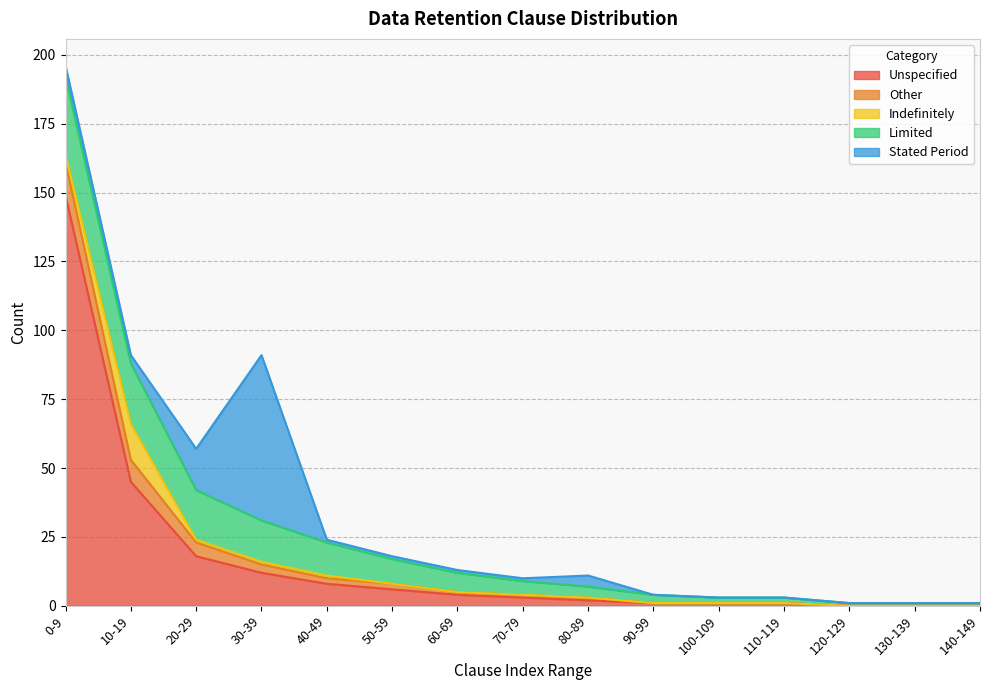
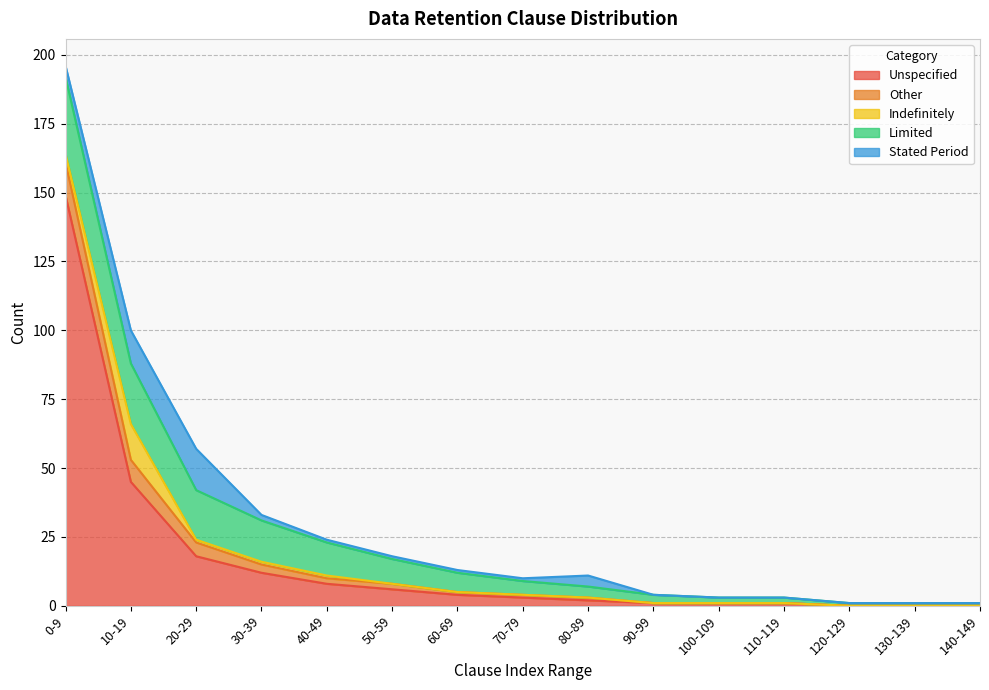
Stated Period, 10-19: 3 -> 12
Stated Period, 30-39: 60 -> 2
